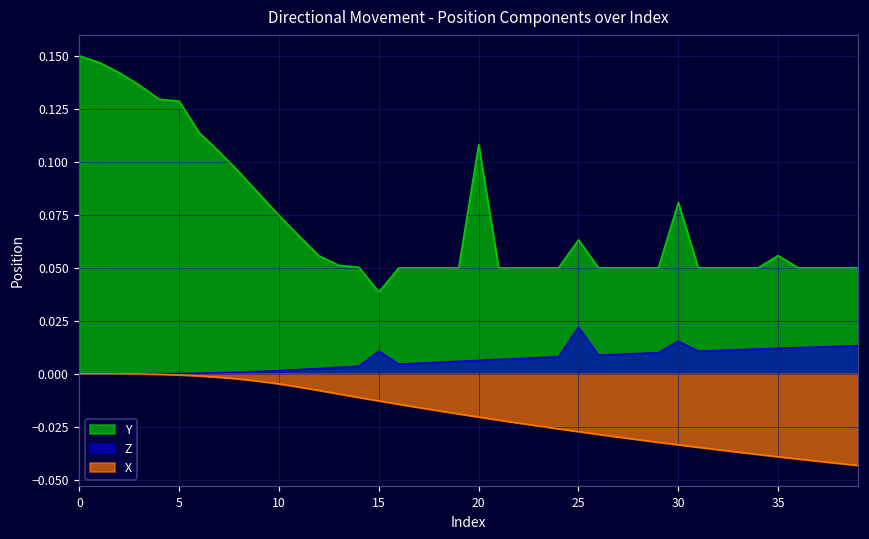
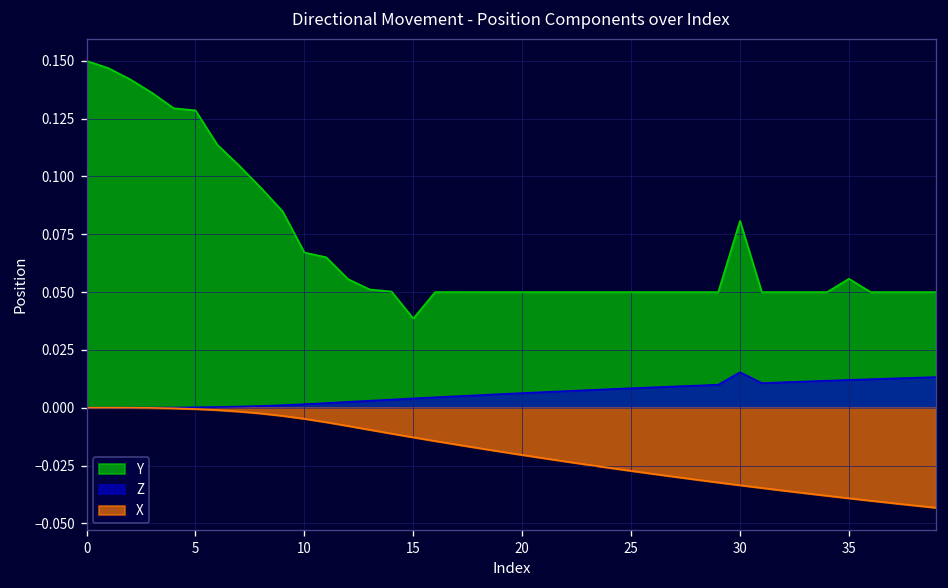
Y, 10: 0.075 -> 0.067
Z, 15: 0.011 -> 0.004
Y, 20: 0.108 -> 0.050
Y, 25: 0.063 -> 0.050
Z, 25: 0.022 -> 0.008
